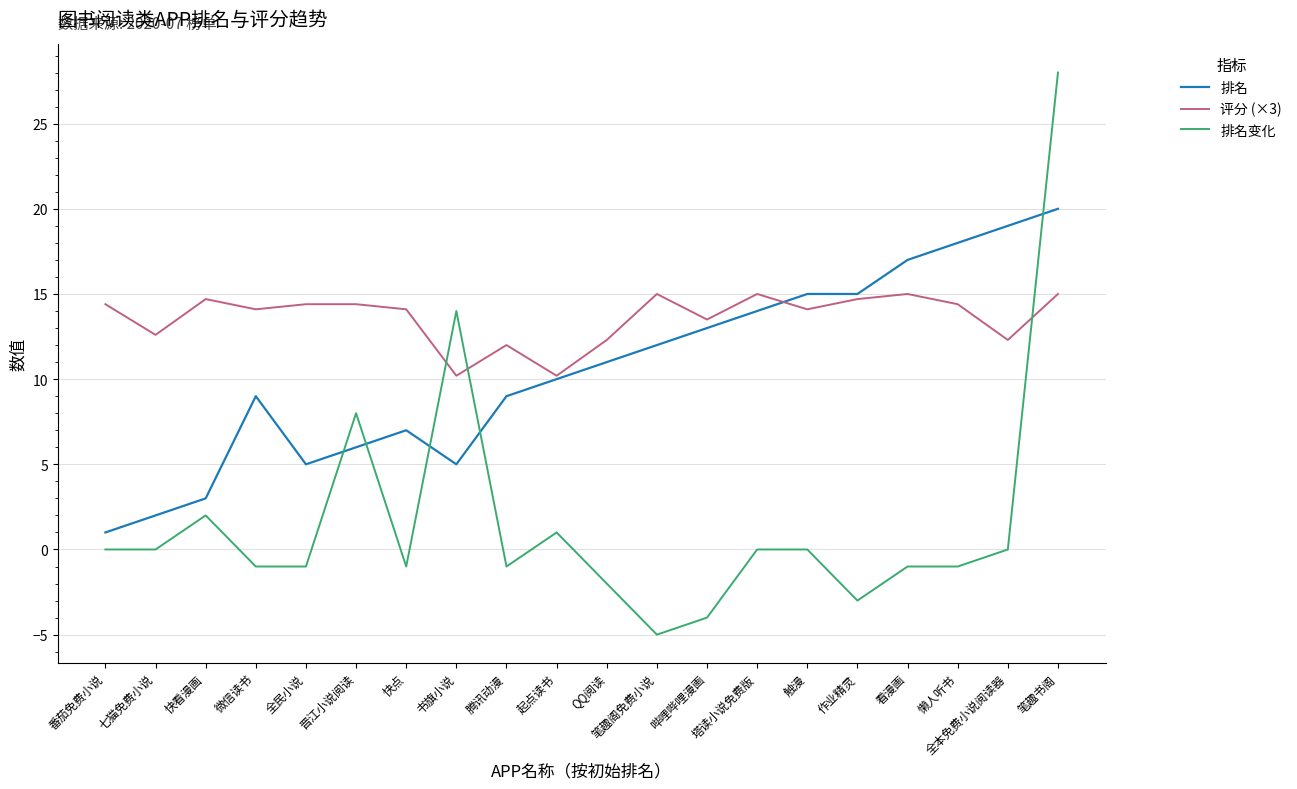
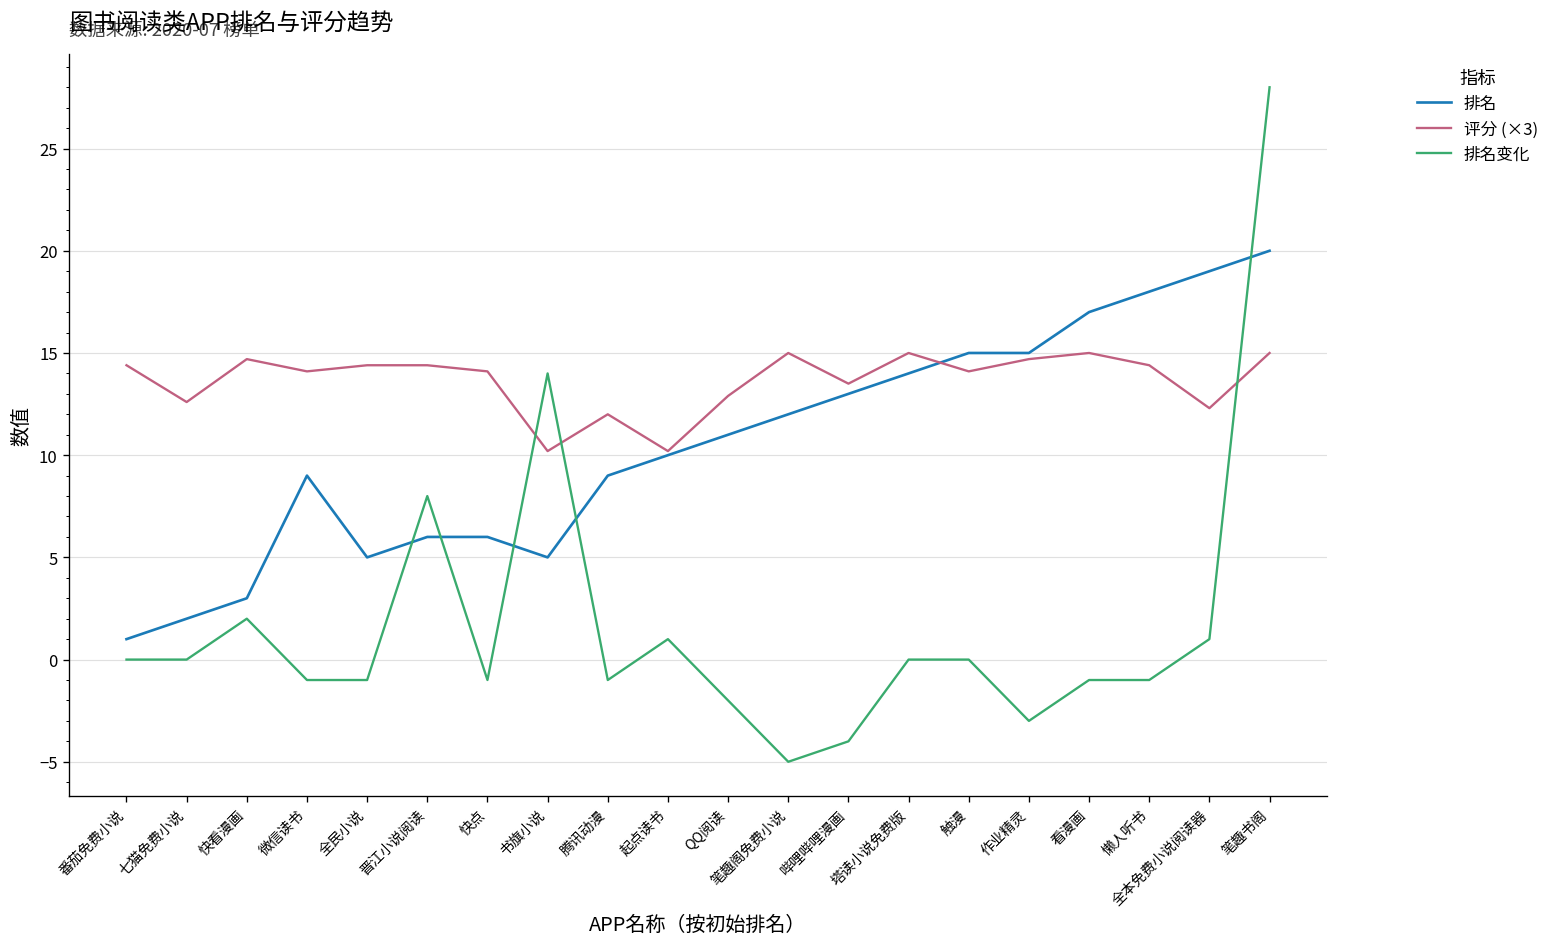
排名, 快点: 7 -> 6
评分 (×3), QQ阅读: 12.3 -> 12.9
排名变化, 全本免费小说阅读器: 0 -> 1
